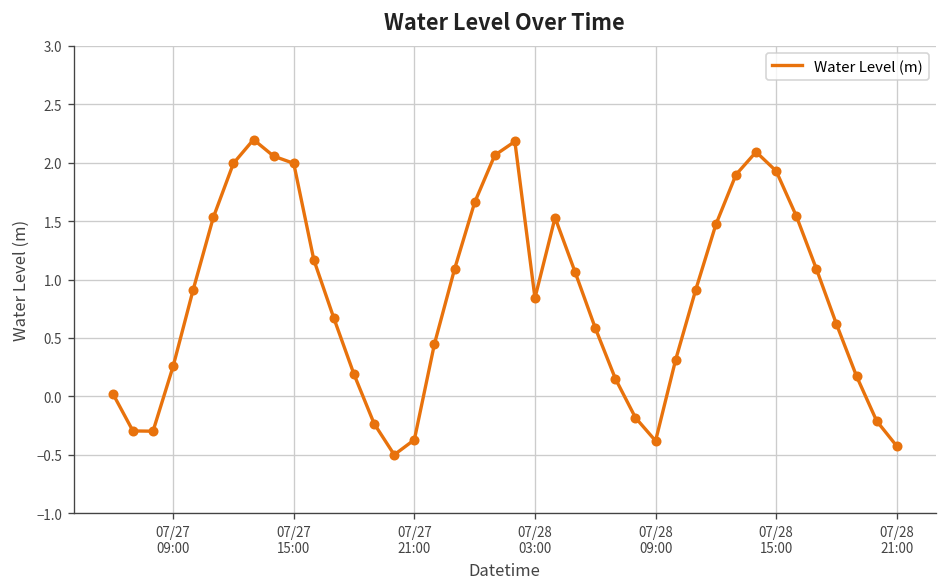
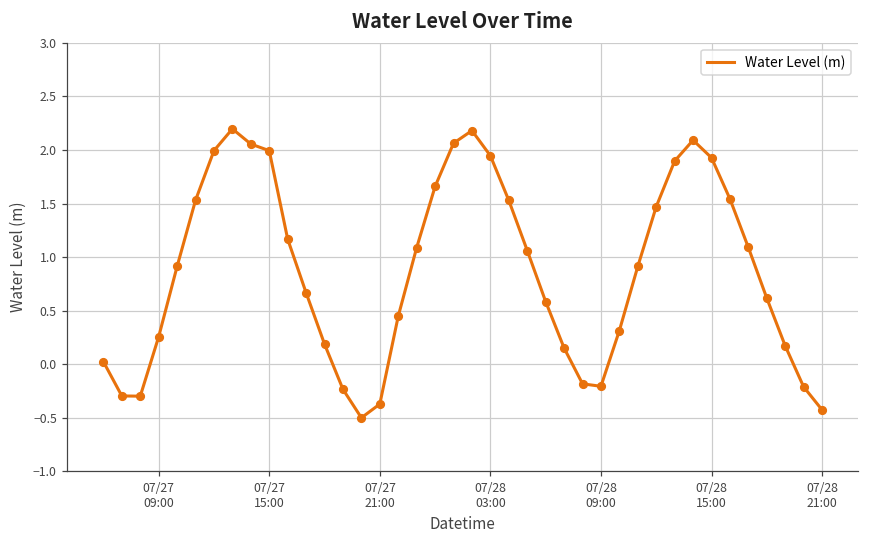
07/28 03:00: 0.8 -> 1.9
07/28 09:00: -0.4 -> -0.2
